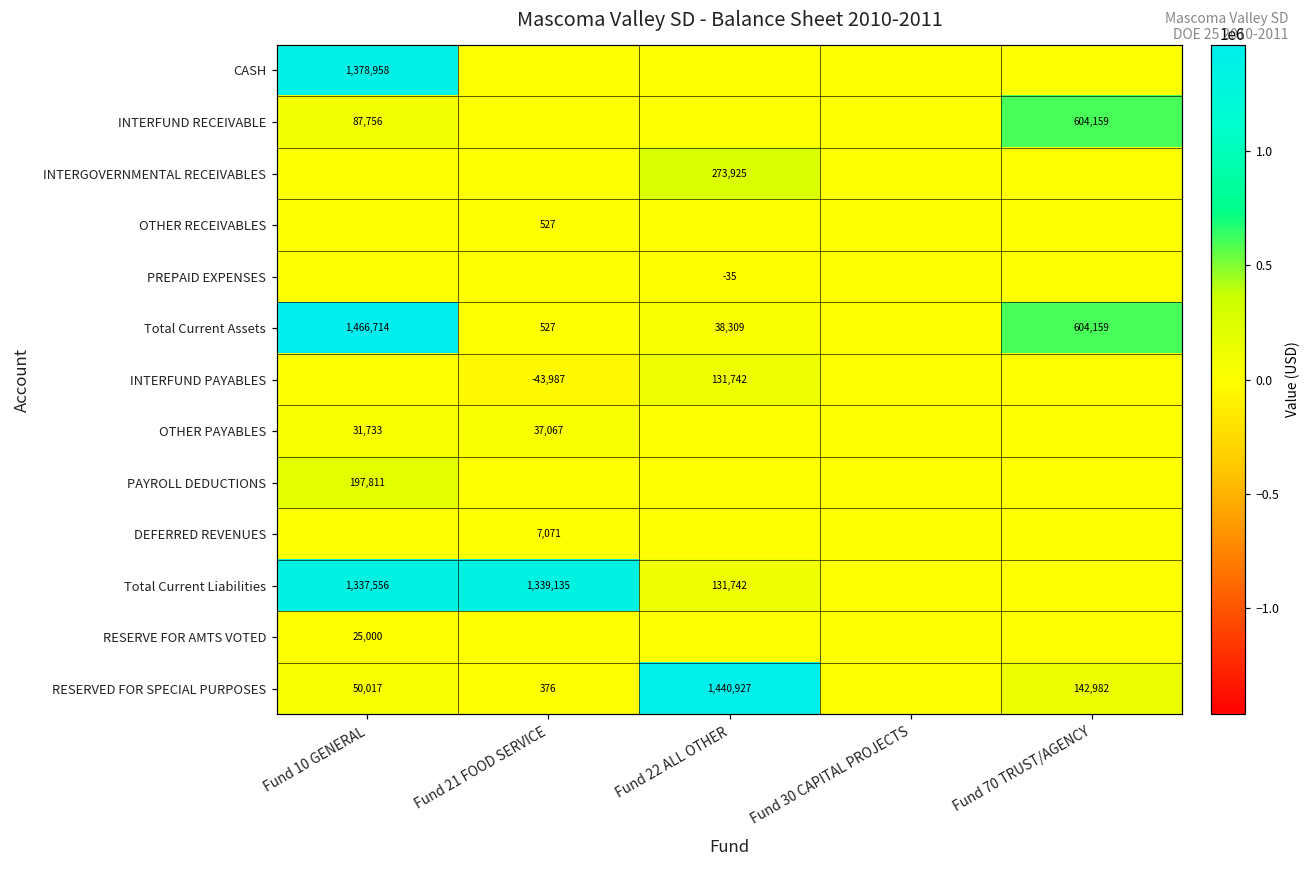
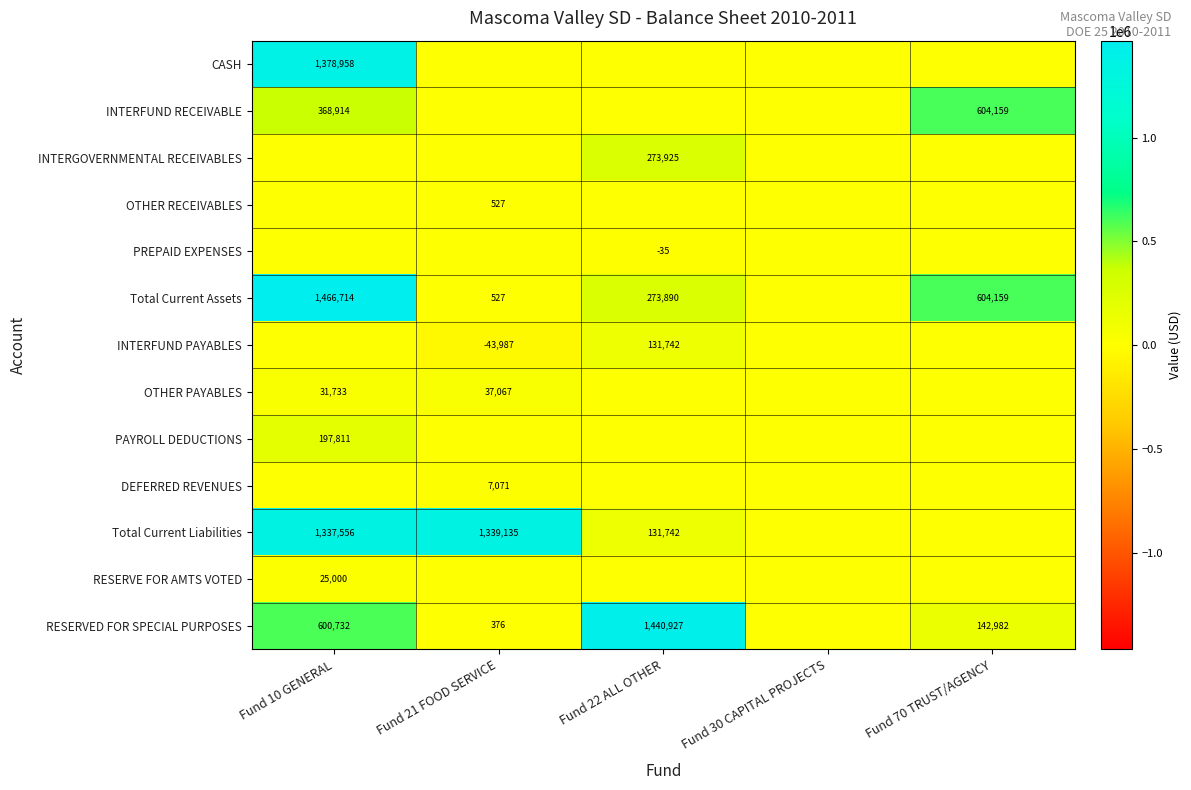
INTERFUND RECEIVABLE, Fund 10 GENERAL: 87,756 -> 368,914
Total Current Assets, Fund 22 ALL OTHER: 38,309 -> 273,890
RESERVED FOR SPECIAL PURPOSES, Fund 10 GENERAL: 50,017 -> 600,732
